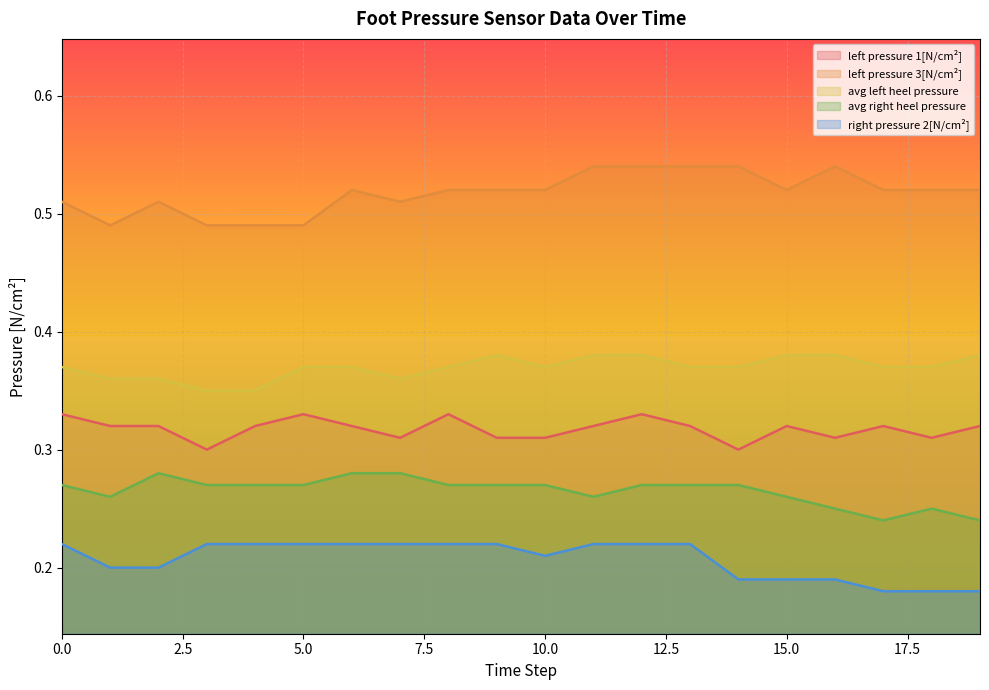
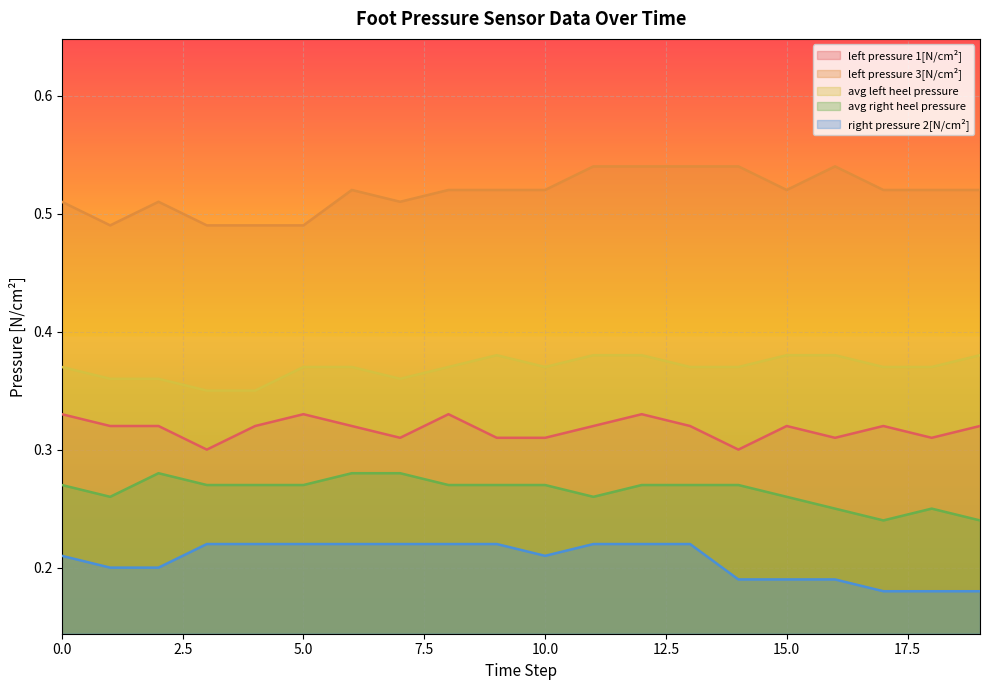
right pressure 2[N/cm²], 0.0: 0.22 -> 0.21
